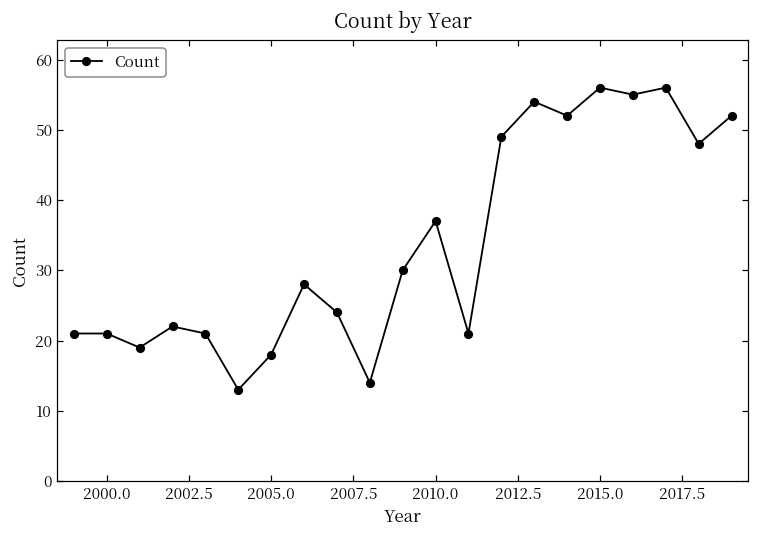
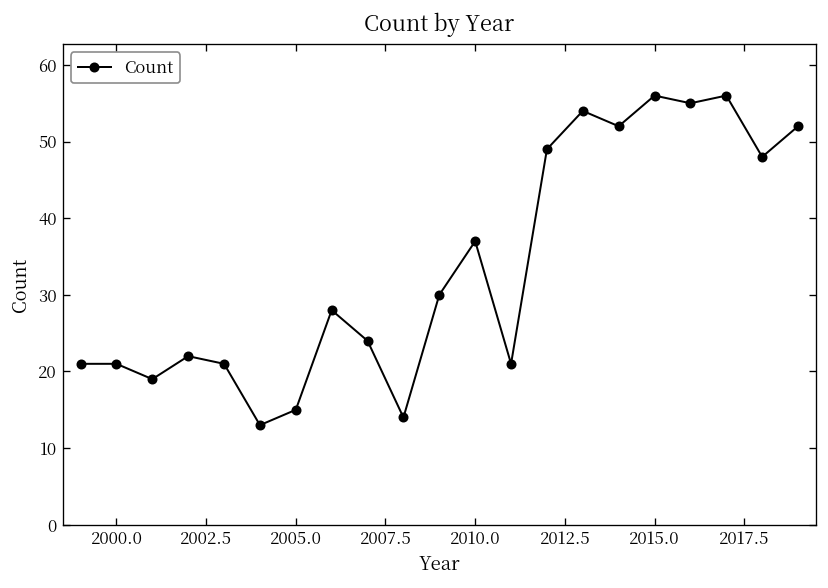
2005.0: 18 -> 15
